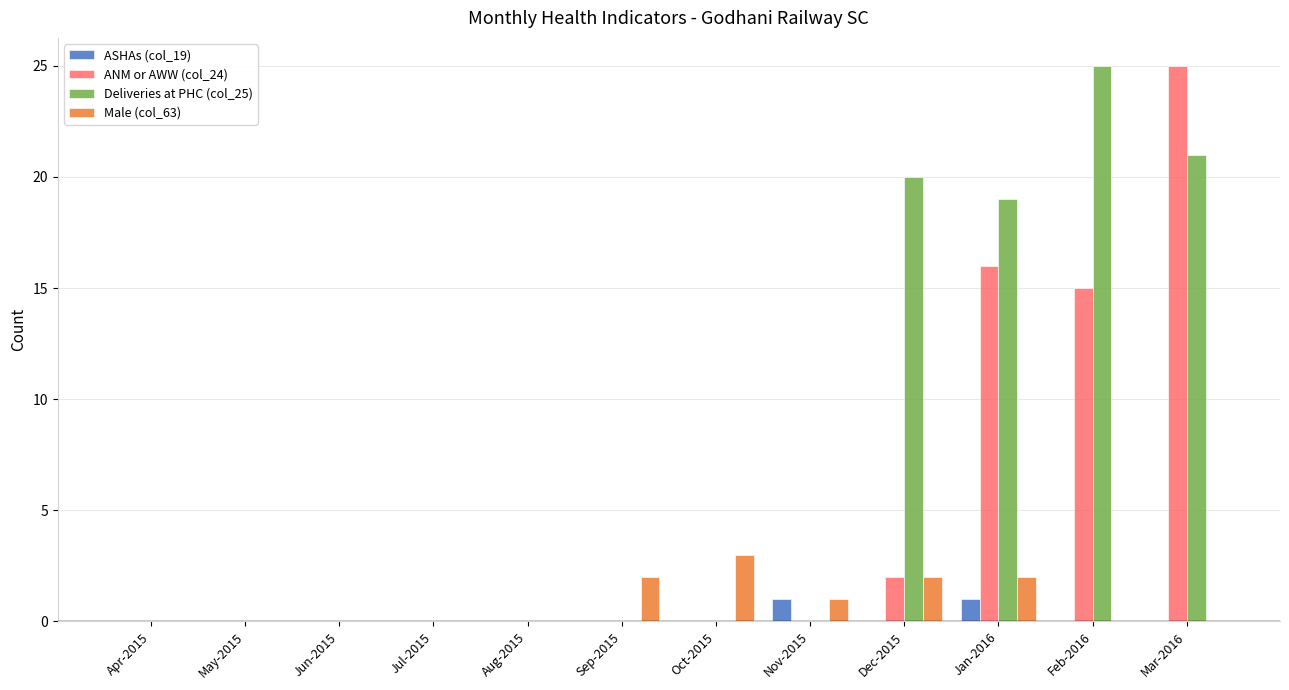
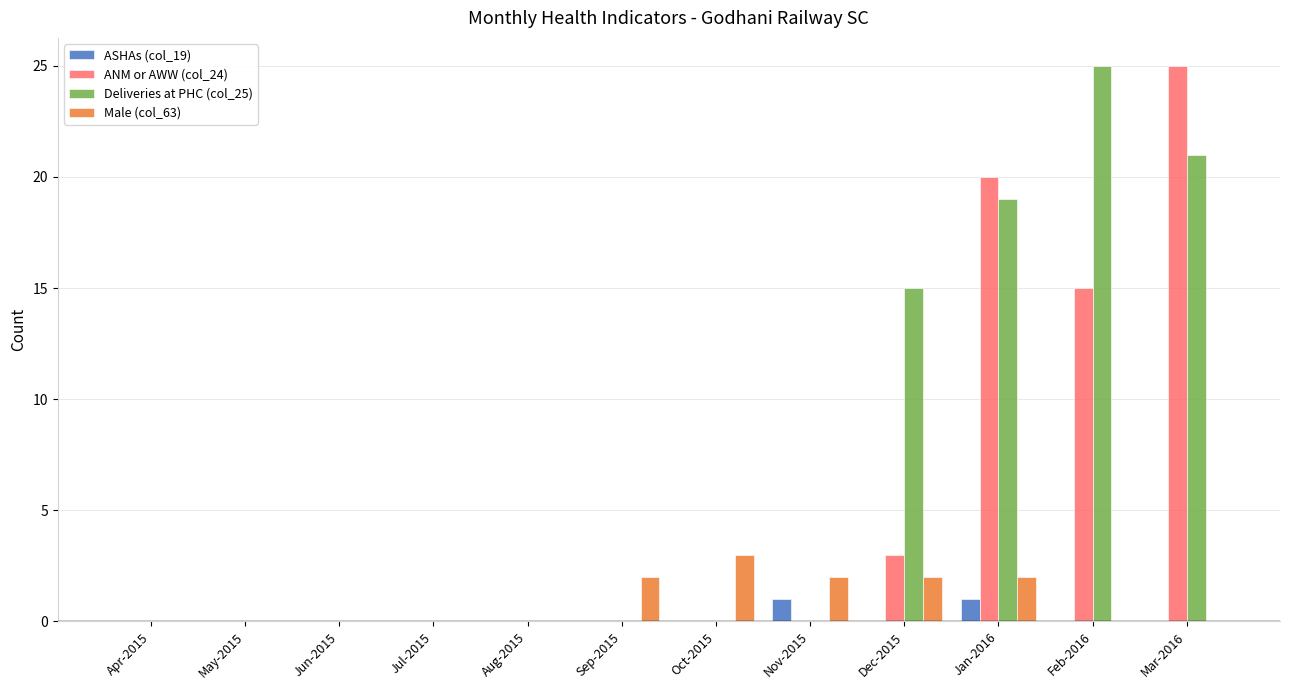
Male (col_63), Nov-2015: 1 -> 2
ANM or AWW (col_24), Dec-2015: 2 -> 3
Deliveries at PHC (col_25), Dec-2015: 20 -> 15
ANM or AWW (col_24), Jan-2016: 16 -> 20
